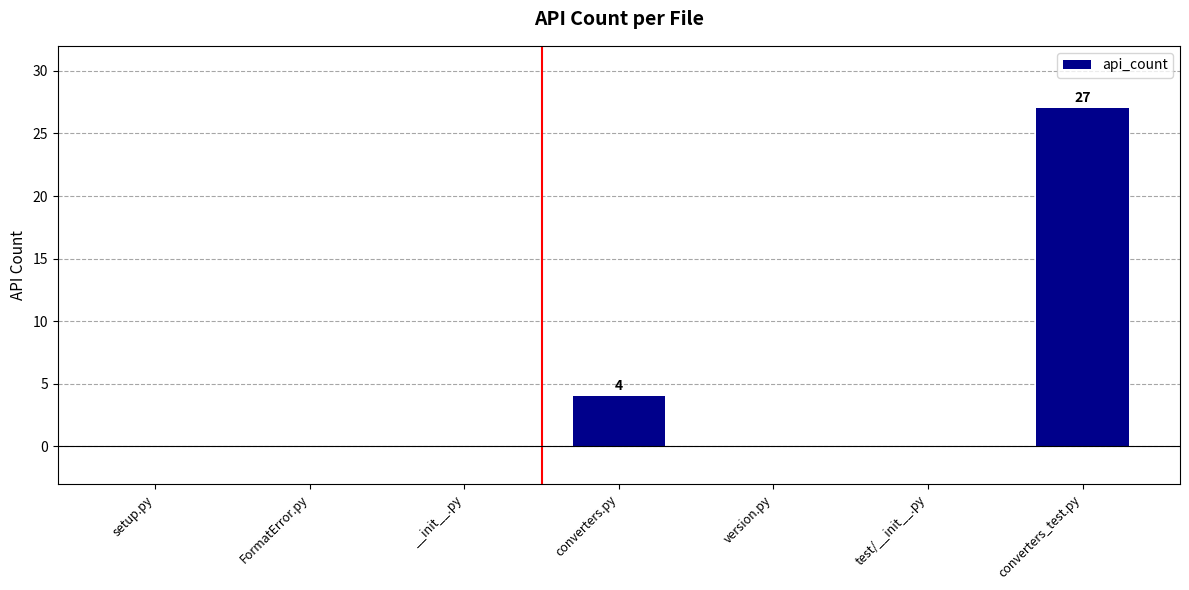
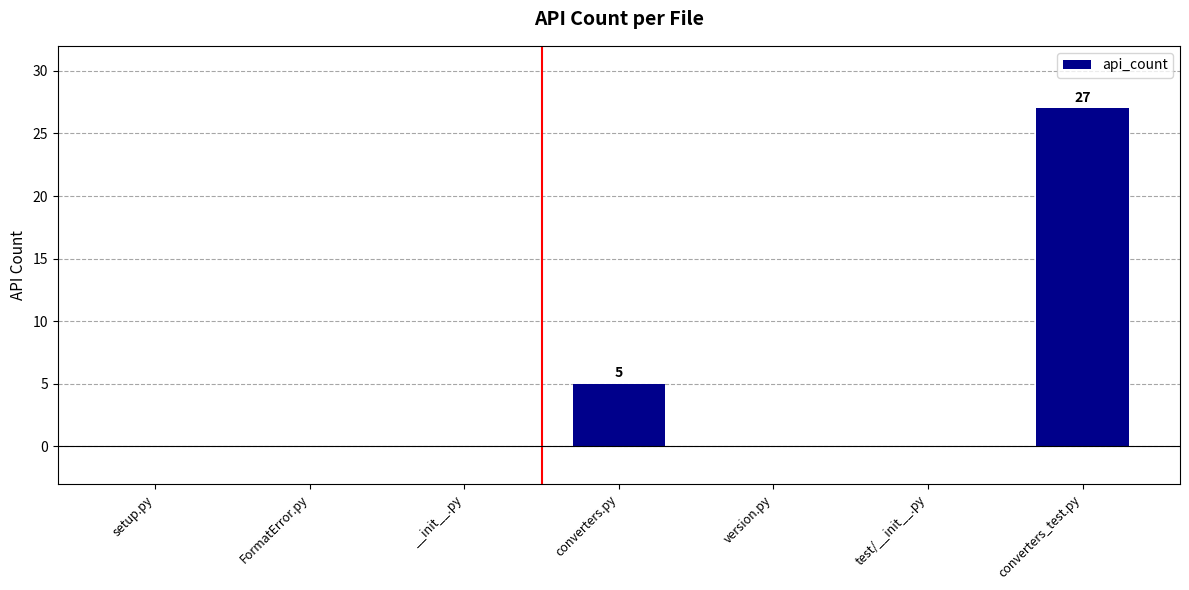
converters.py: 4 -> 5
